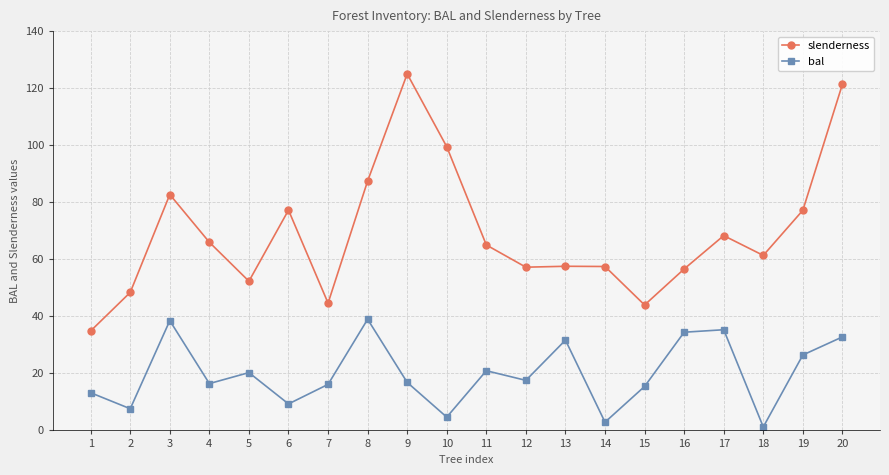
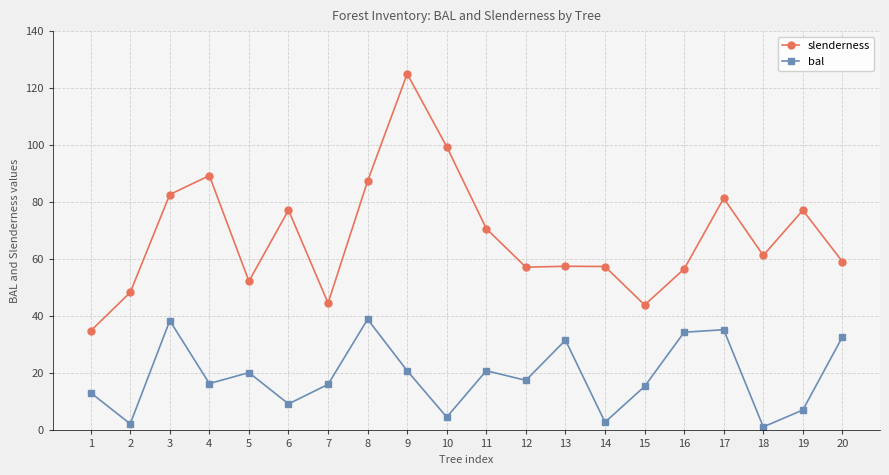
bal, 2: 8 -> 2
slenderness, 4: 66 -> 89
bal, 9: 17 -> 21
slenderness, 11: 65 -> 71
slenderness, 17: 68 -> 81
bal, 19: 26 -> 7
slenderness, 20: 121 -> 59
